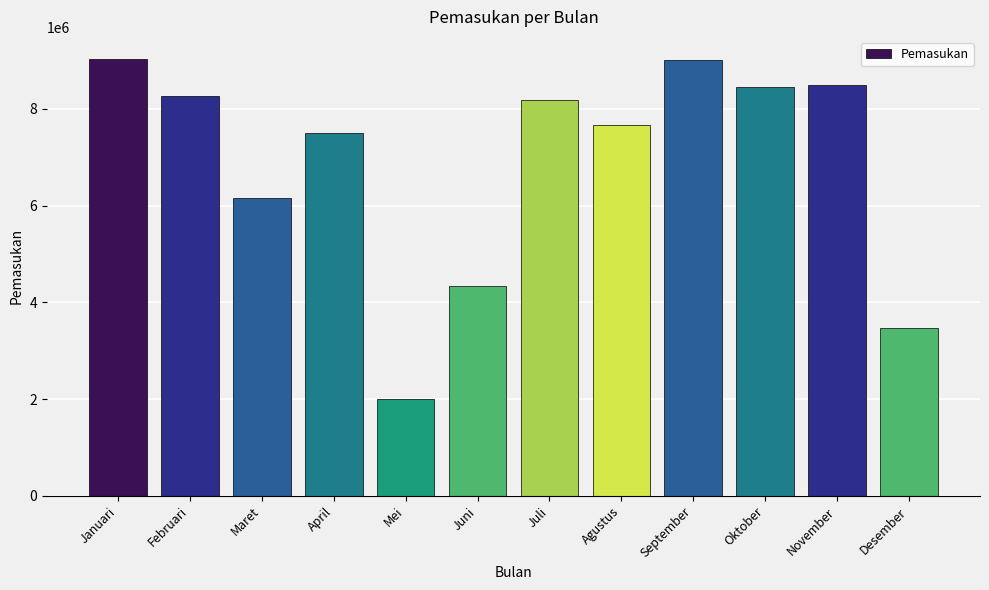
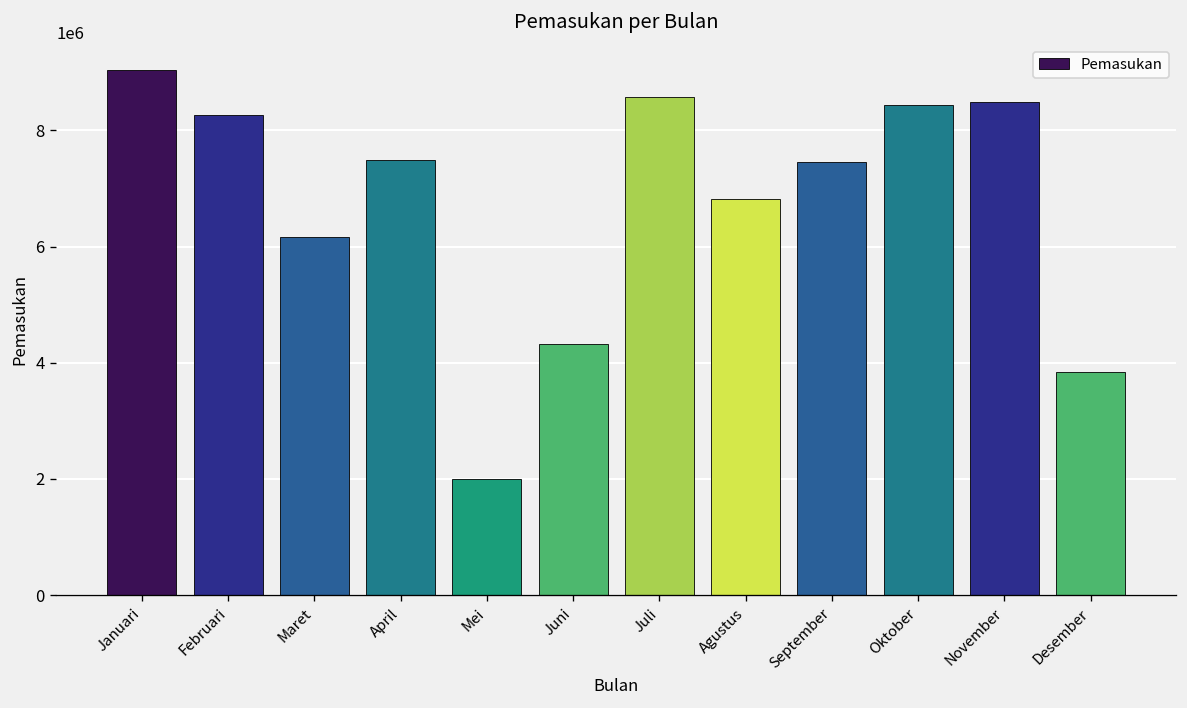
Juli: 8200000 -> 8600000
Agustus: 7700000 -> 6800000
September: 9000000 -> 7500000
Desember: 3500000 -> 3800000
